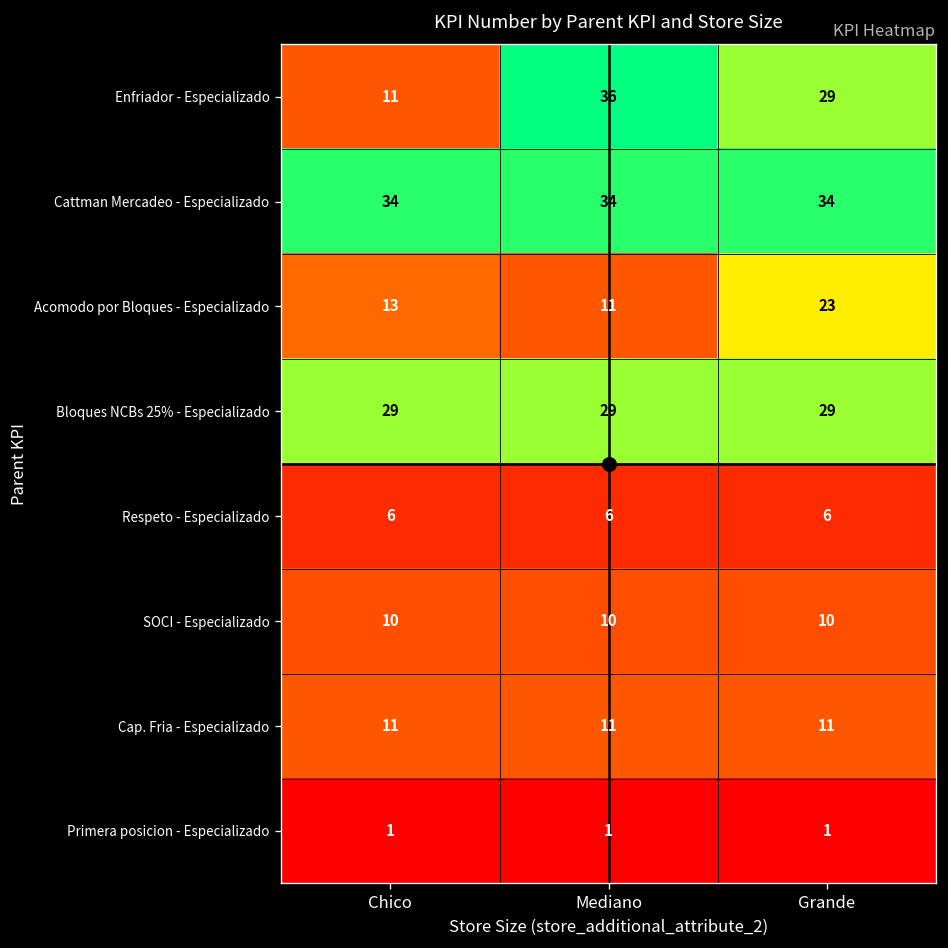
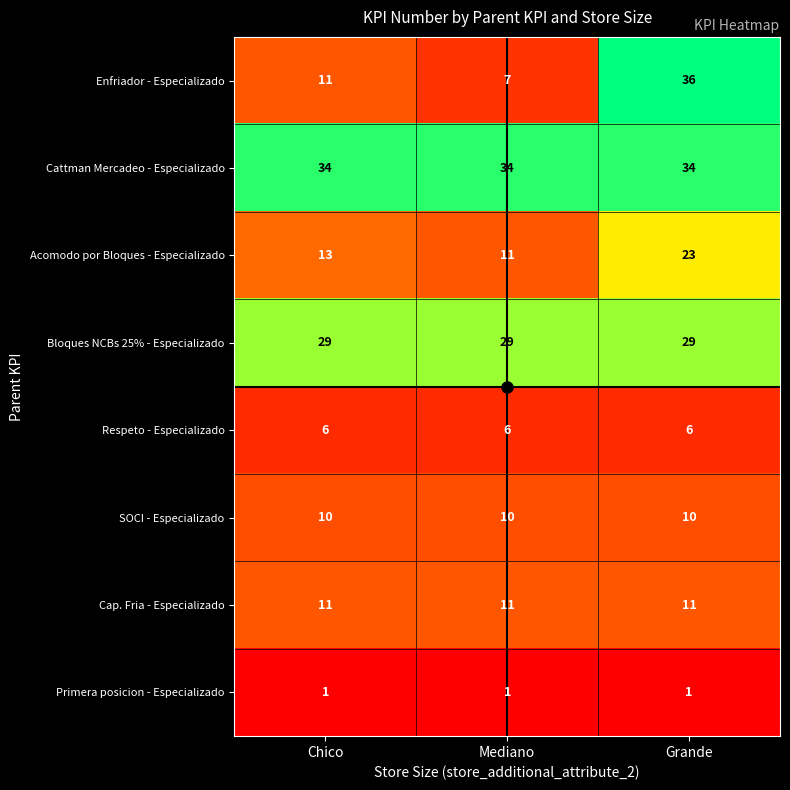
Enfriador - Especializado, Mediano: 36 -> 7
Enfriador - Especializado, Grande: 29 -> 36
